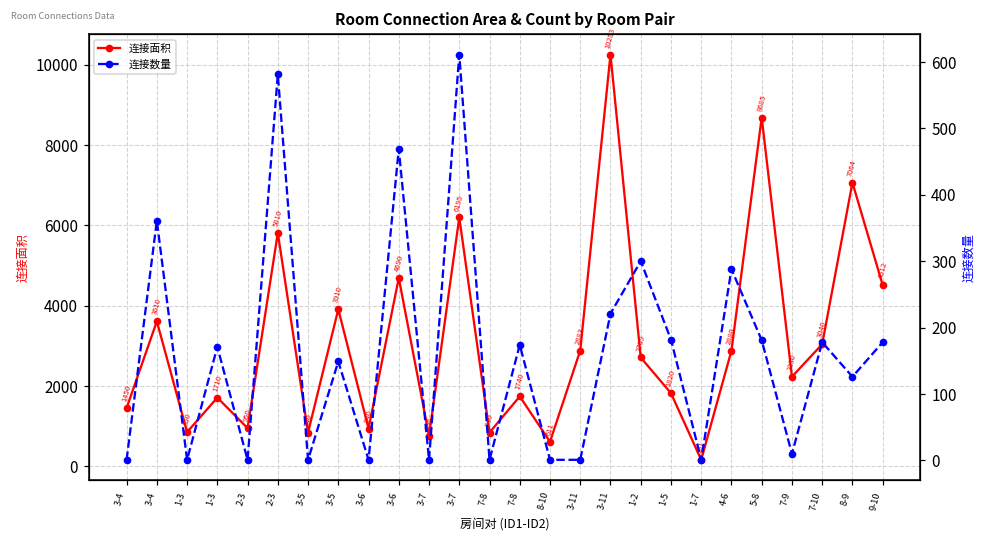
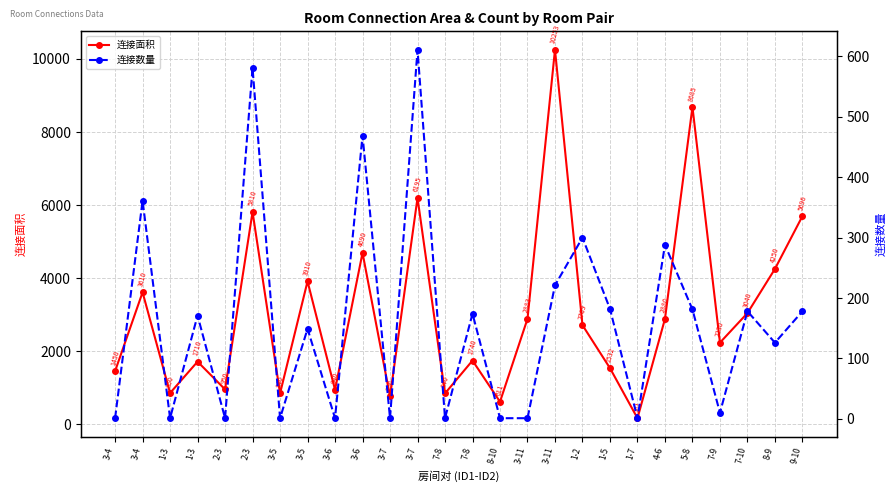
连接面积, 1-5: 1820 -> 1532
连接面积, 8-9: 7064 -> 4250
连接面积, 9-10: 4512 -> 5696
